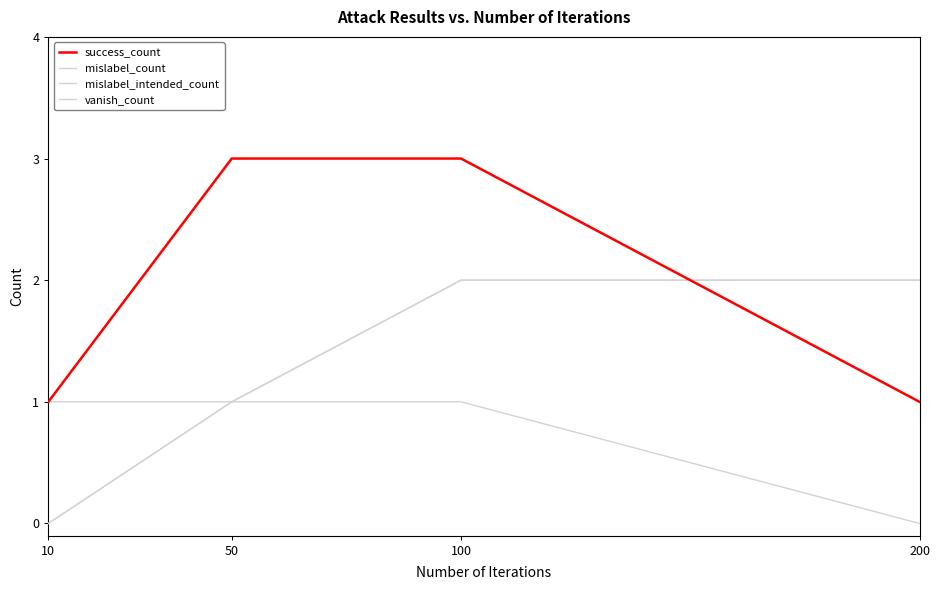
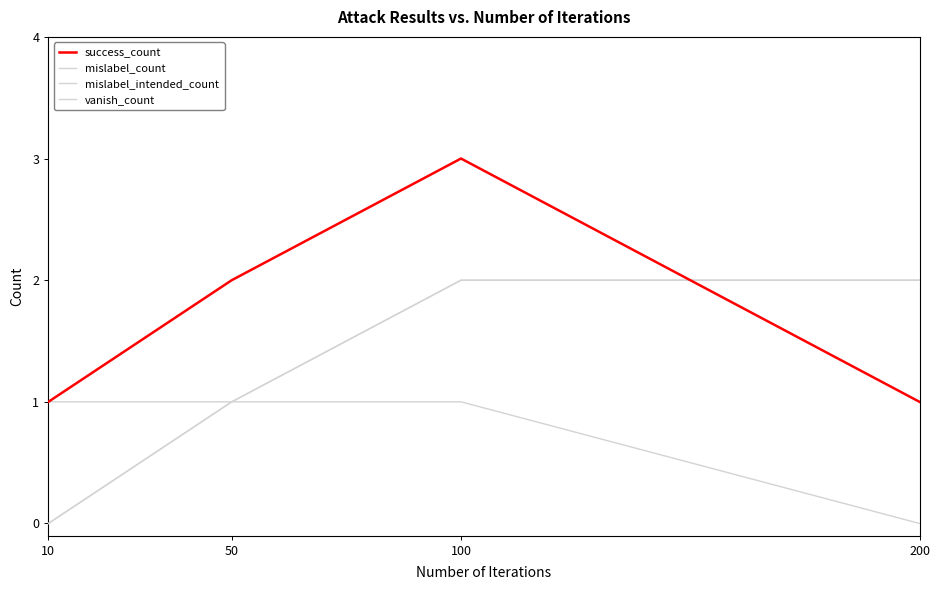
success_count, 50: 3 -> 2
